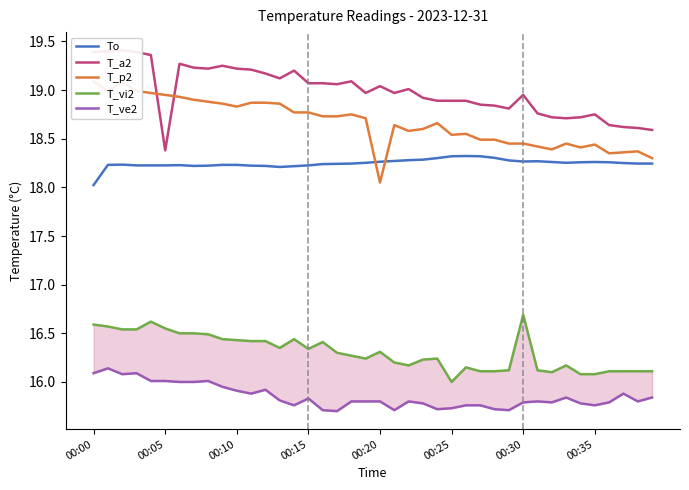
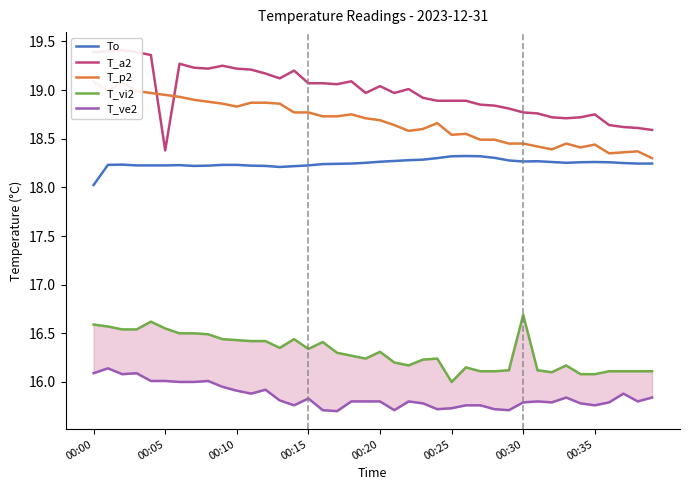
T_p2, 00:20: 18.1 -> 18.7
T_a2, 00:30: 19.0 -> 18.8
